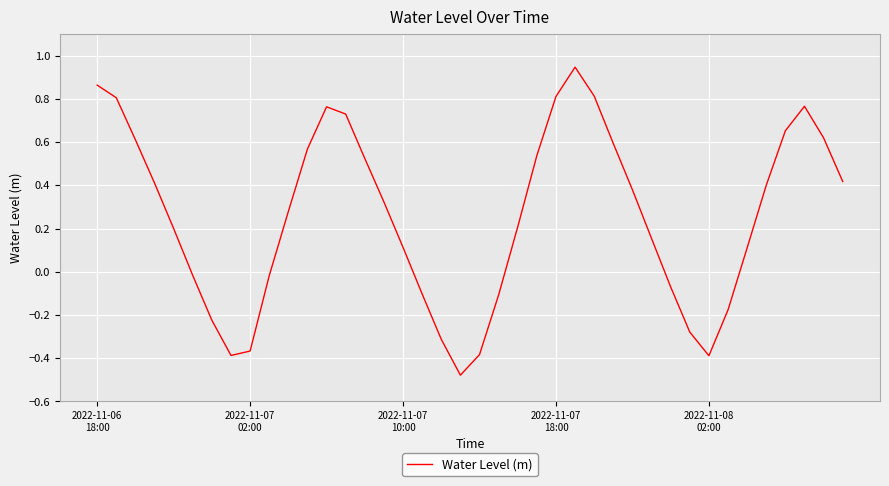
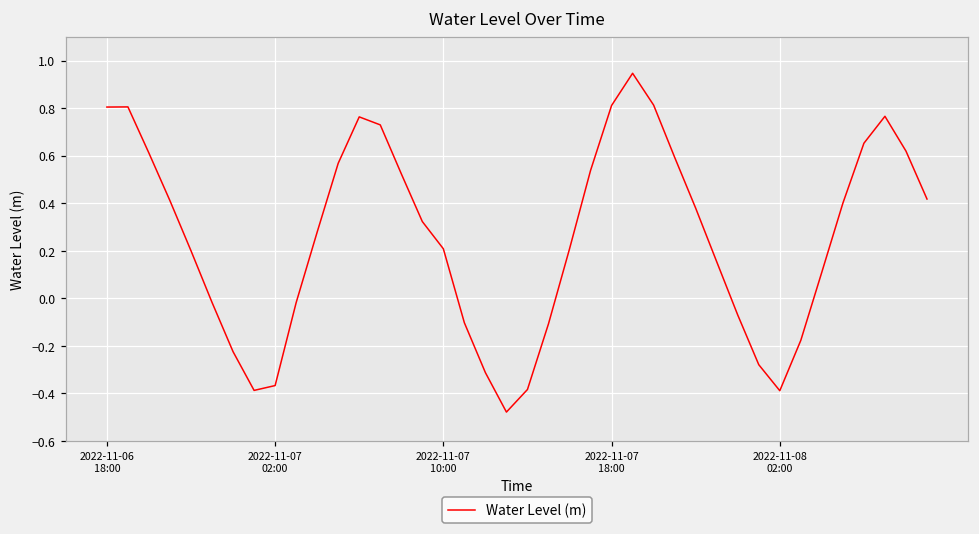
2022-11-06 18:00: 0.86 -> 0.80
2022-11-07 10:00: 0.11 -> 0.21
